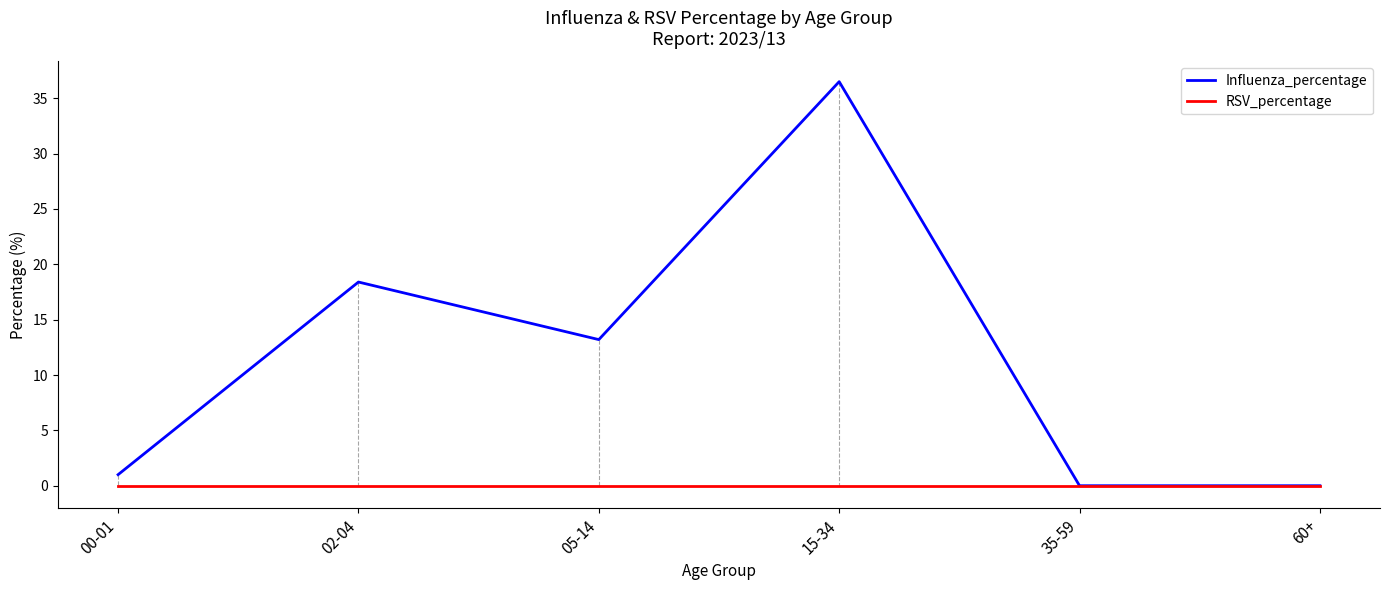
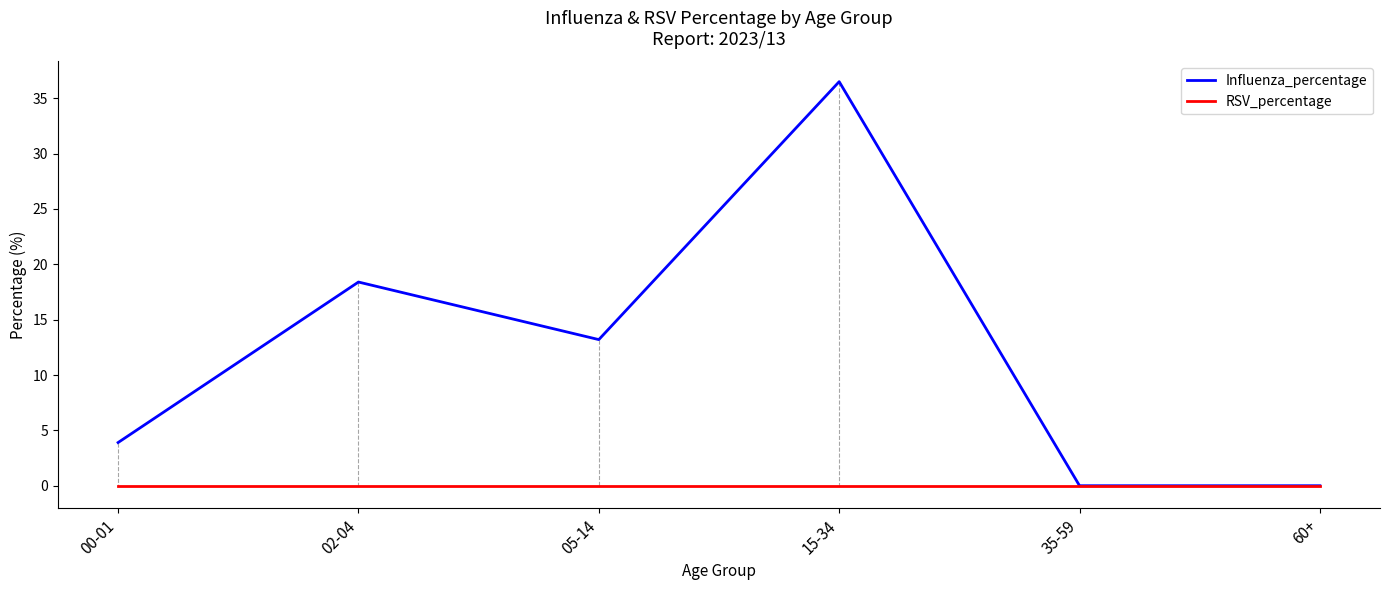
Influenza_percentage, 00-01: 1.0 -> 3.9
